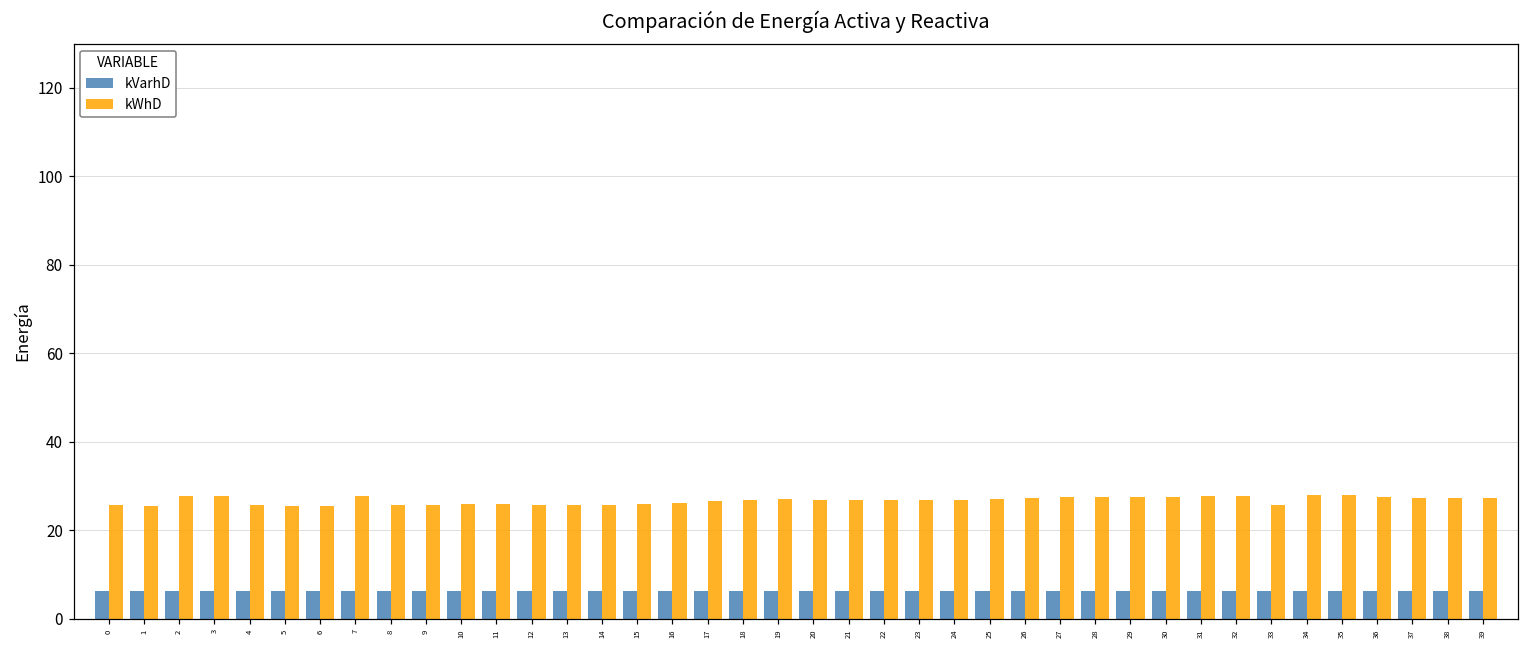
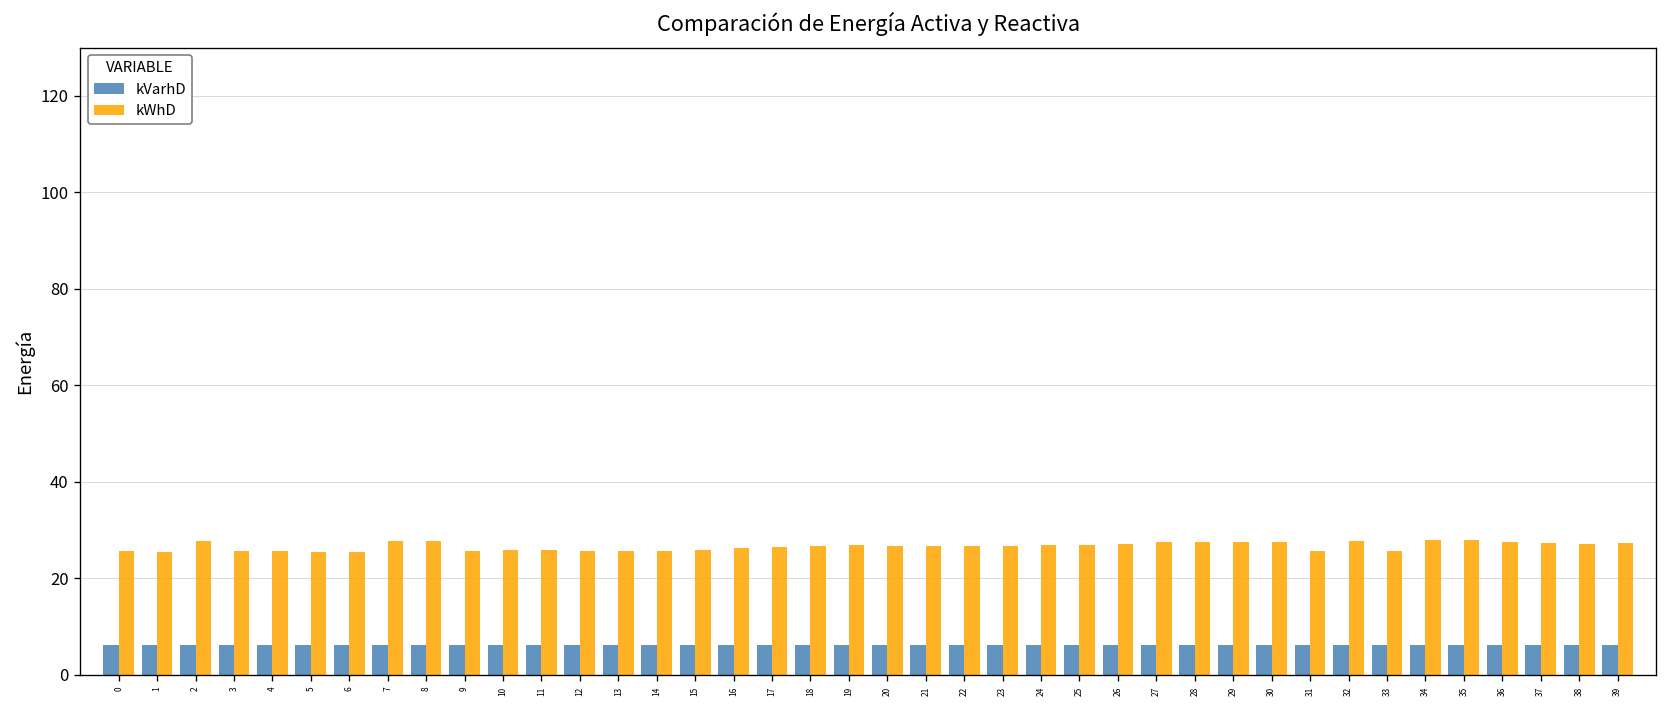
kWhD, 3: 28 -> 26
kWhD, 8: 26 -> 28
kWhD, 31: 28 -> 26
